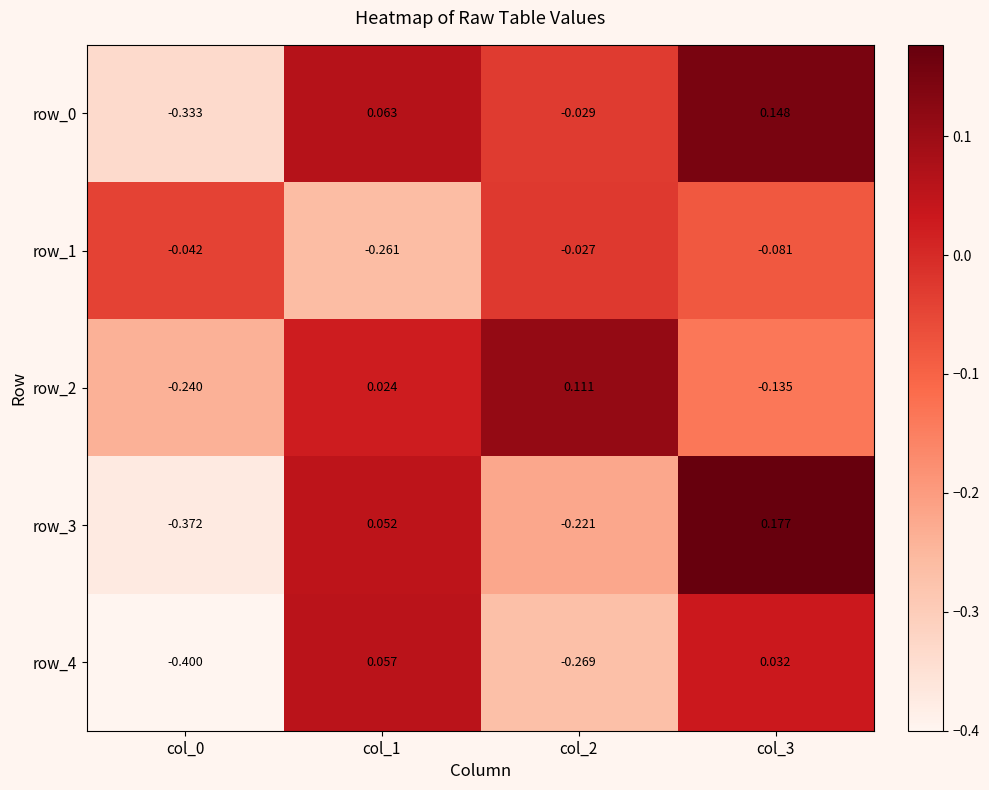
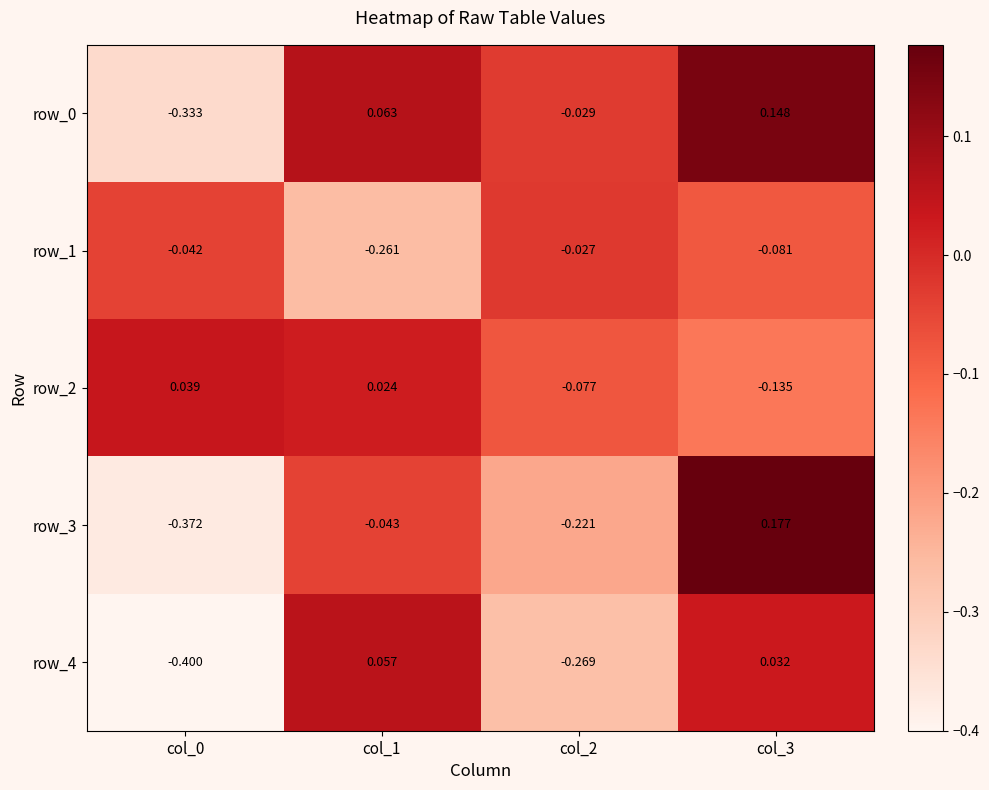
row_2, col_0: -0.240 -> 0.039
row_2, col_2: 0.111 -> -0.077
row_3, col_1: 0.052 -> -0.043
